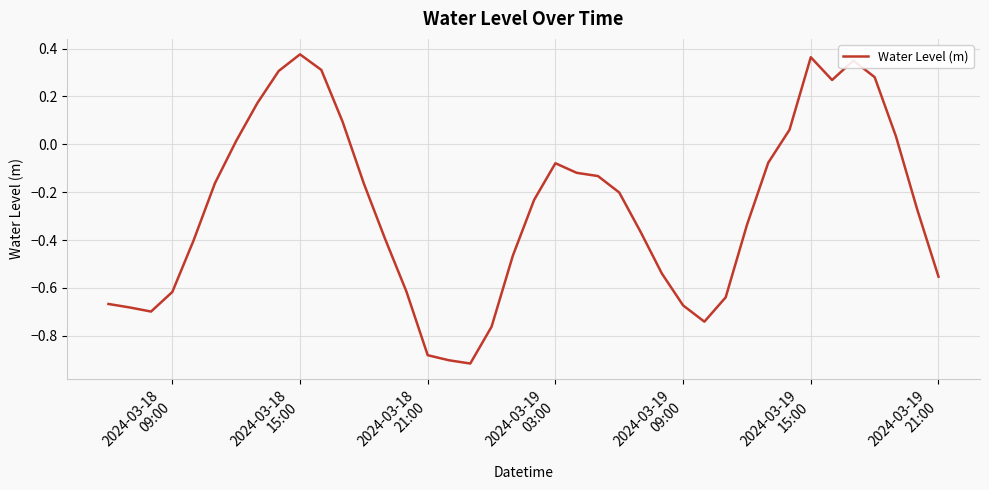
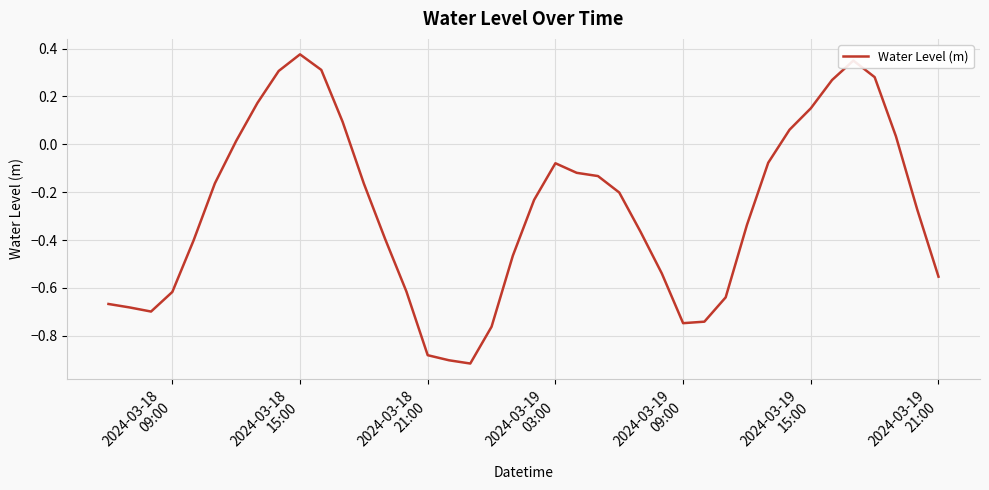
2024-03-19 09:00: -0.67 -> -0.75
2024-03-19 15:00: 0.36 -> 0.15
